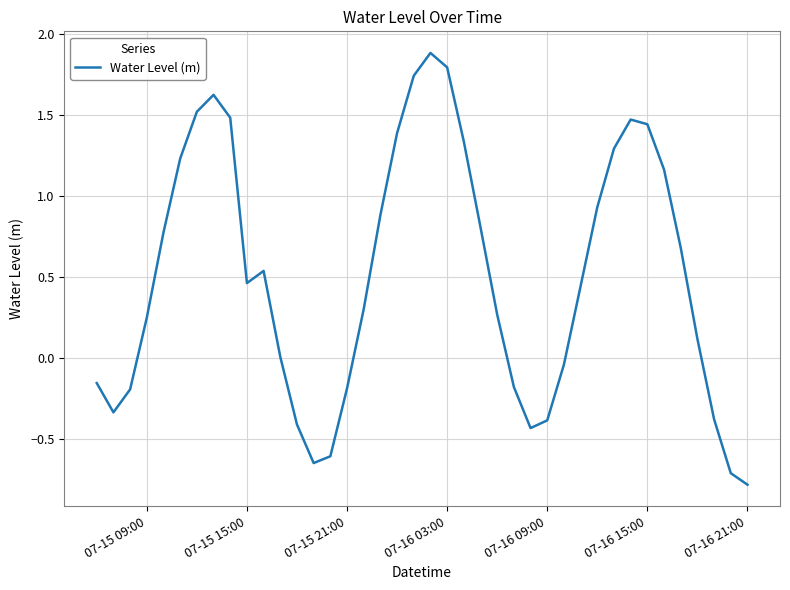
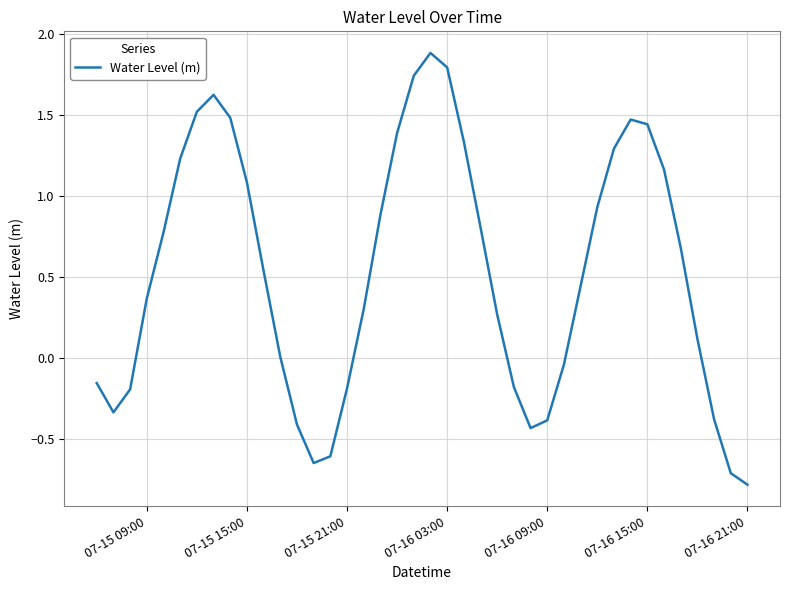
07-15 09:00: 0.25 -> 0.37
07-15 15:00: 0.46 -> 1.08
